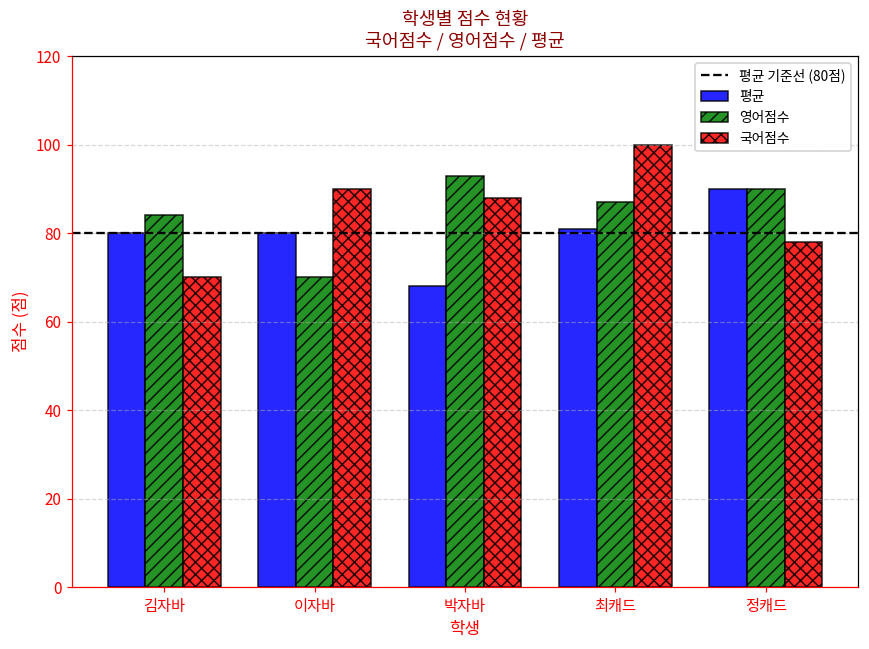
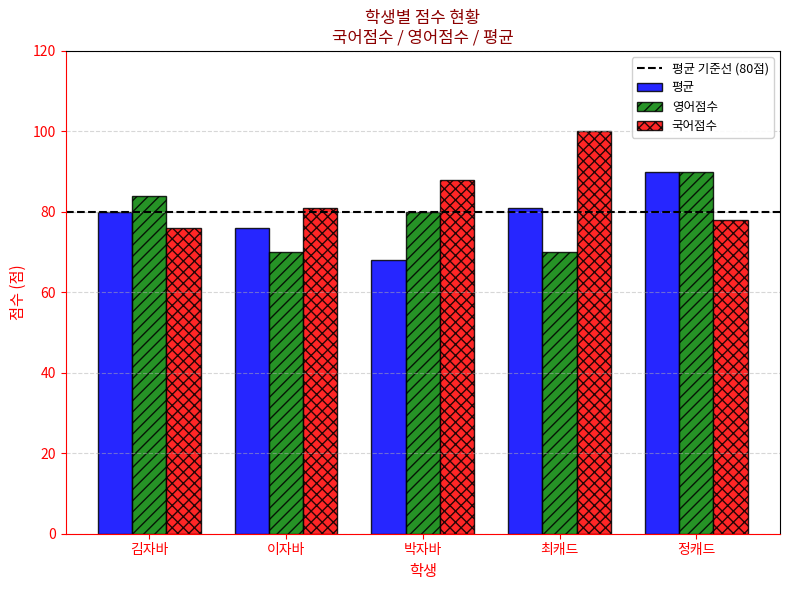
국어점수, 김자바: 70 -> 76
평균, 이자바: 80 -> 76
국어점수, 이자바: 90 -> 81
영어점수, 박자바: 93 -> 80
영어점수, 최캐드: 87 -> 70
